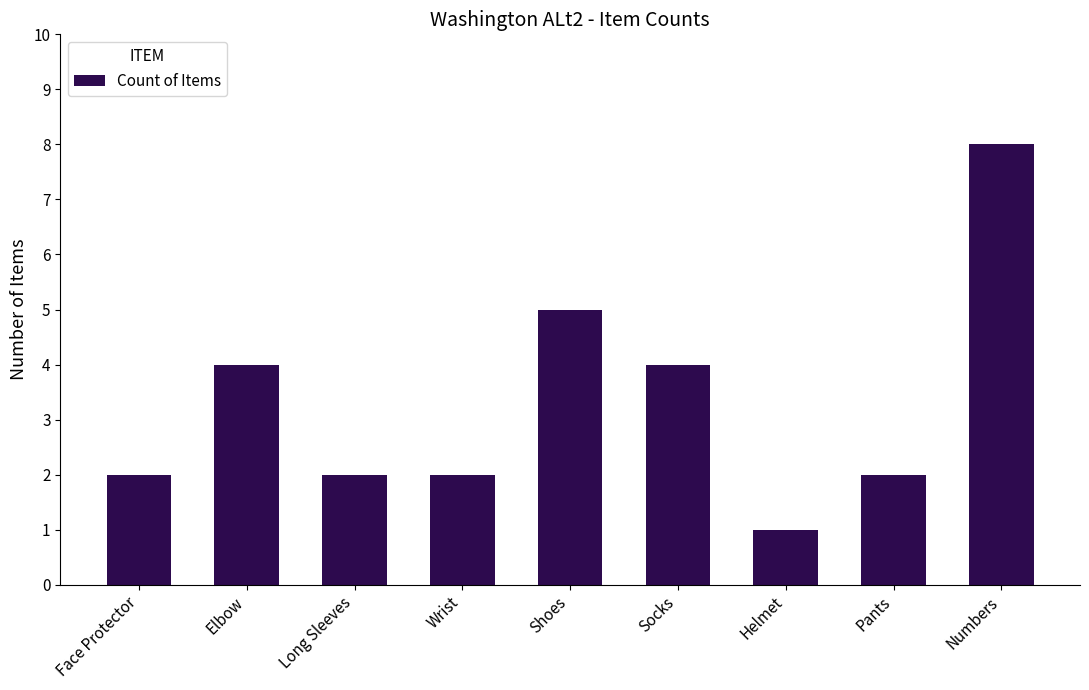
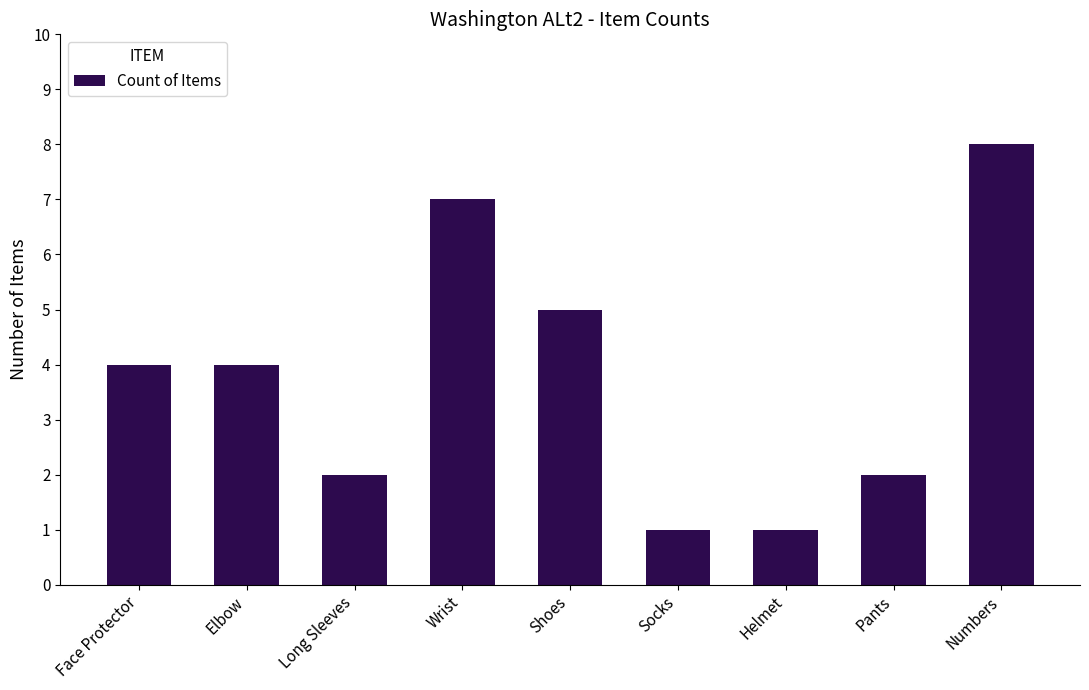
Face Protector: 2 -> 4
Wrist: 2 -> 7
Socks: 4 -> 1
